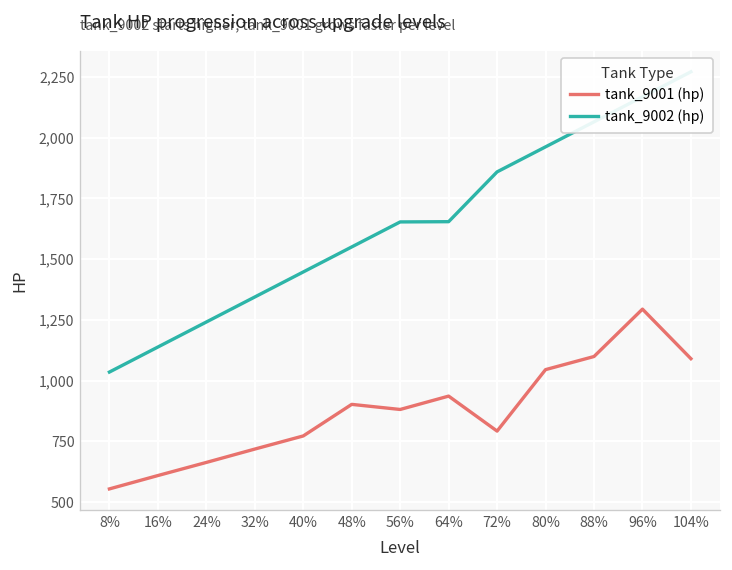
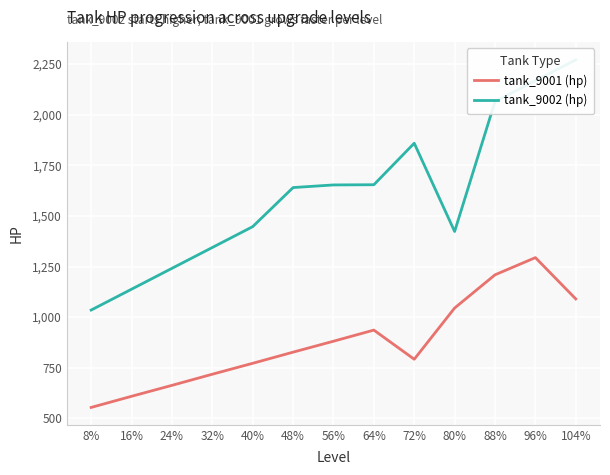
tank_9001 (hp), 48%: 900 -> 830
tank_9002 (hp), 48%: 1,550 -> 1,640
tank_9002 (hp), 80%: 1,960 -> 1,420
tank_9001 (hp), 88%: 1,100 -> 1,210
